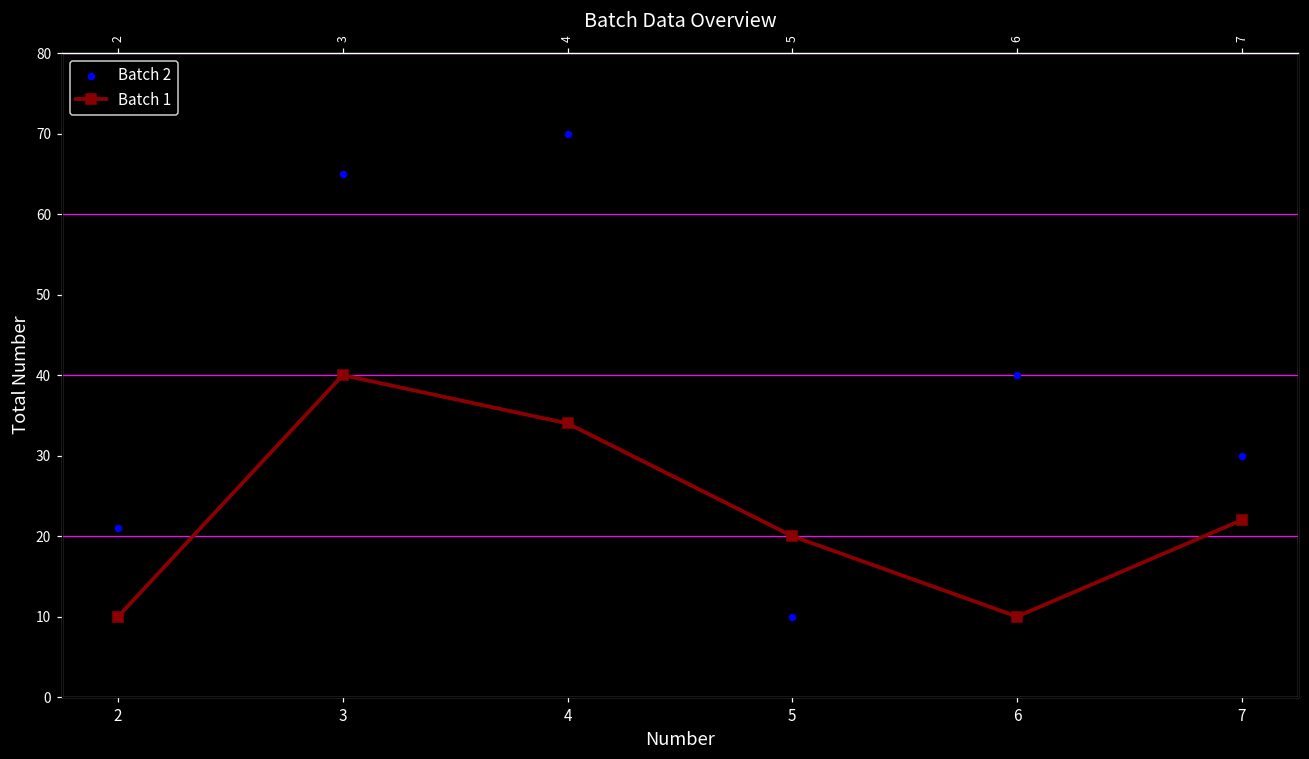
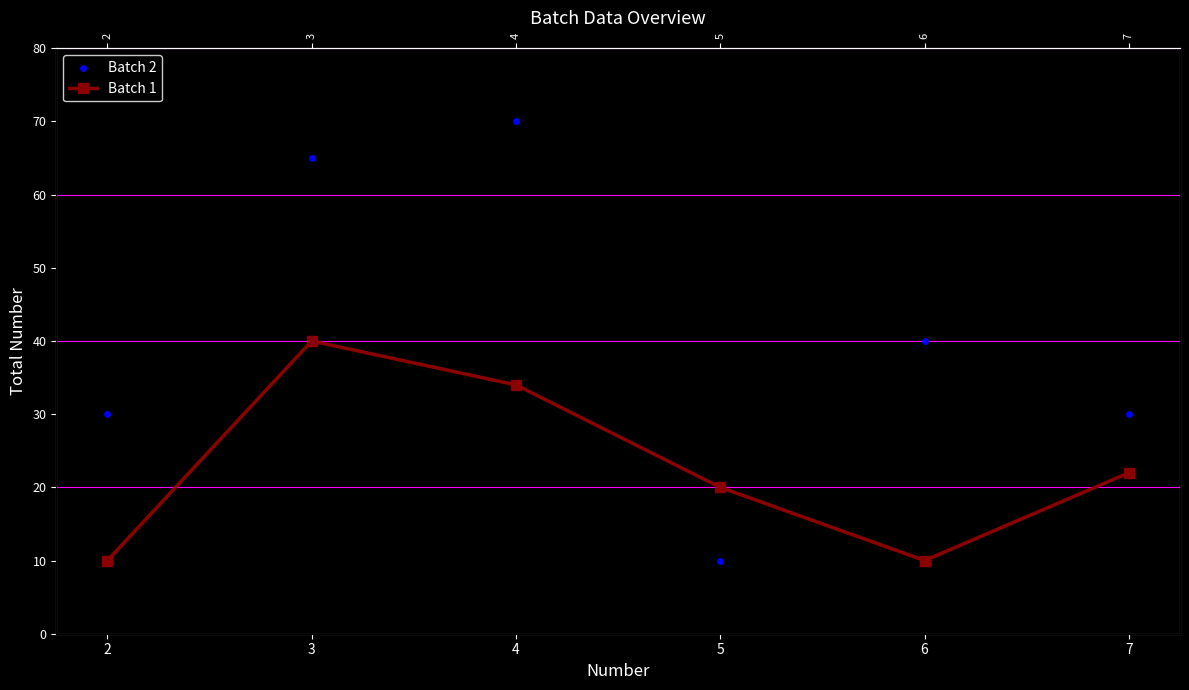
Batch 2, 2: 21 -> 30
